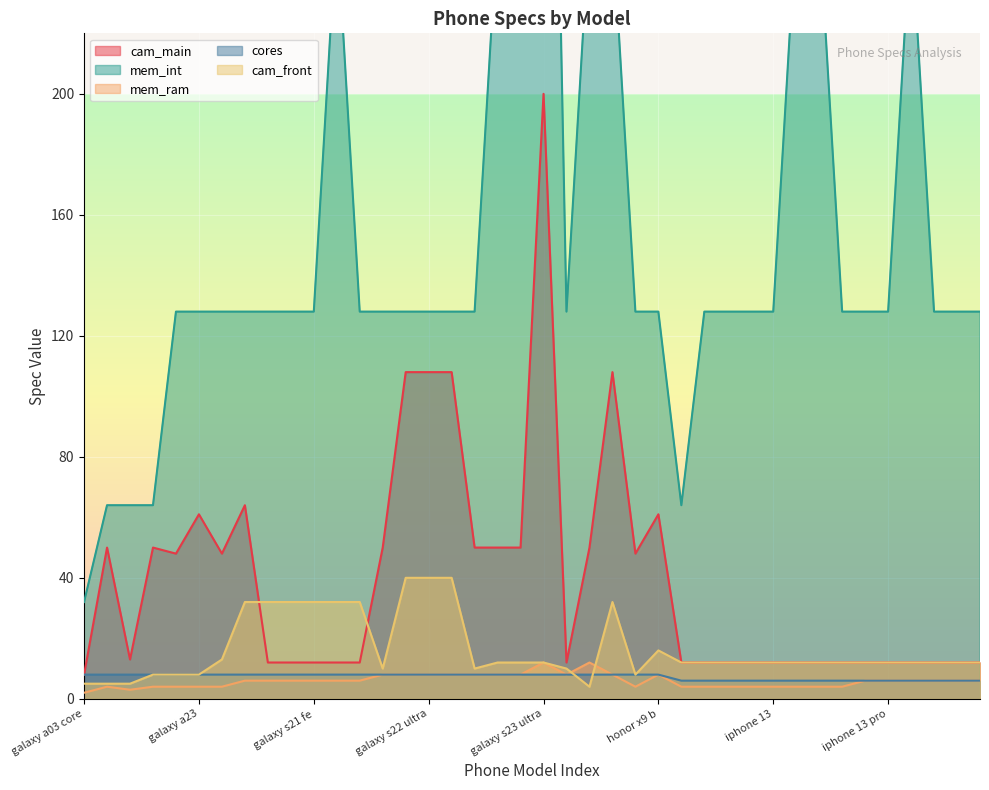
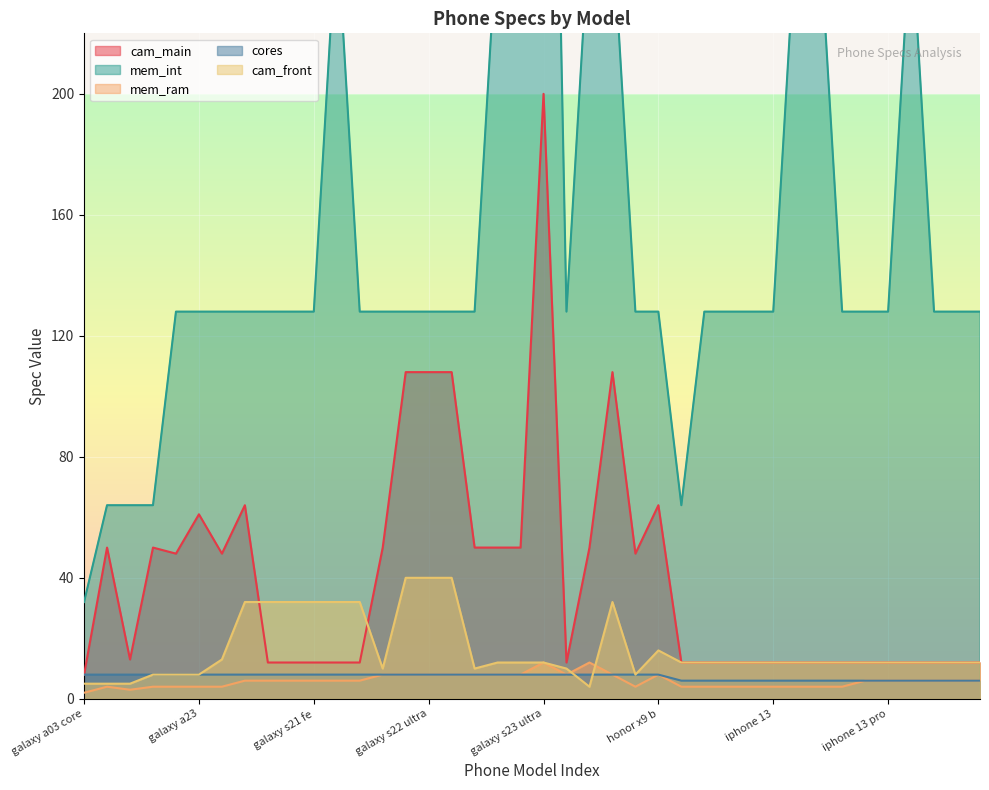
cam_main, honor x9 b: 61 -> 64
